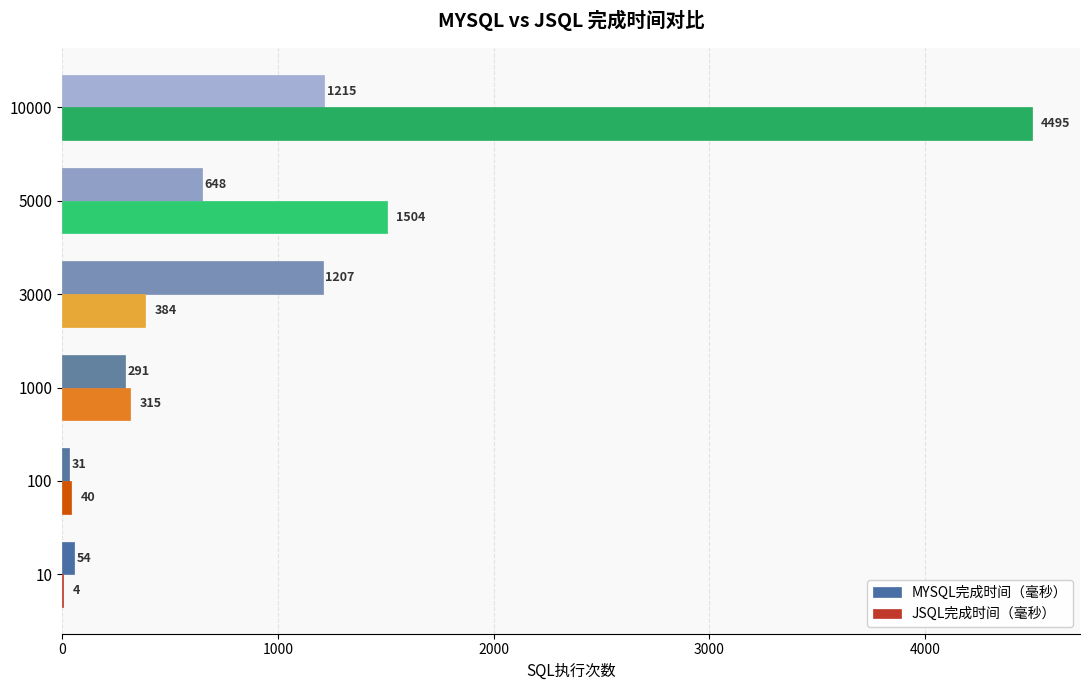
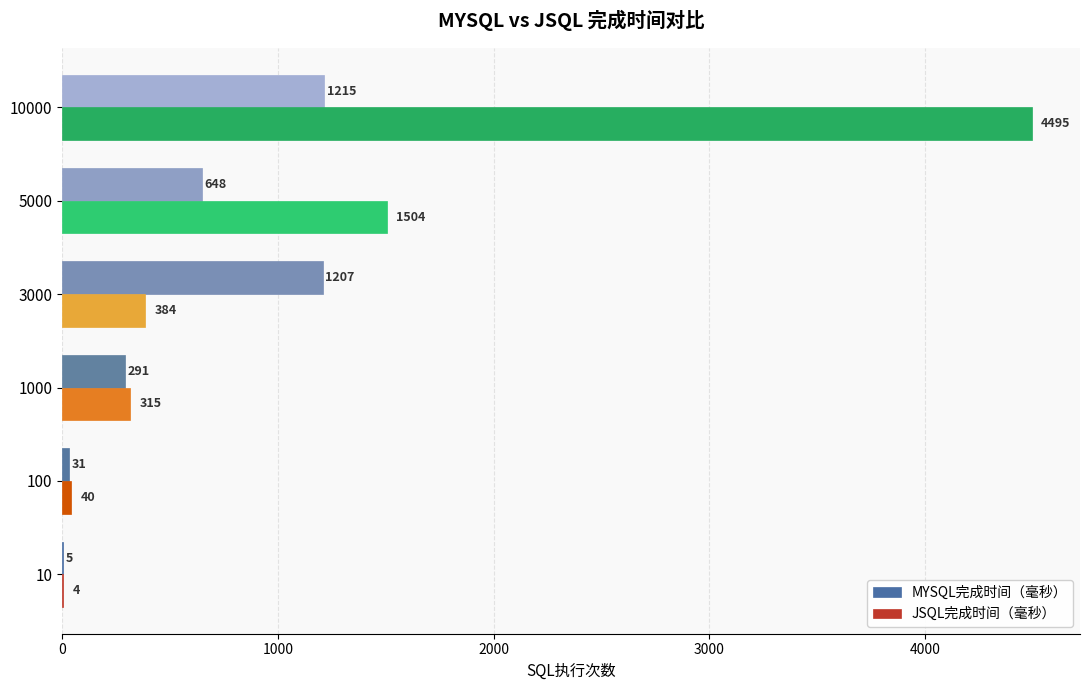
MYSQL完成时间（毫秒）, 10: 54 -> 5
